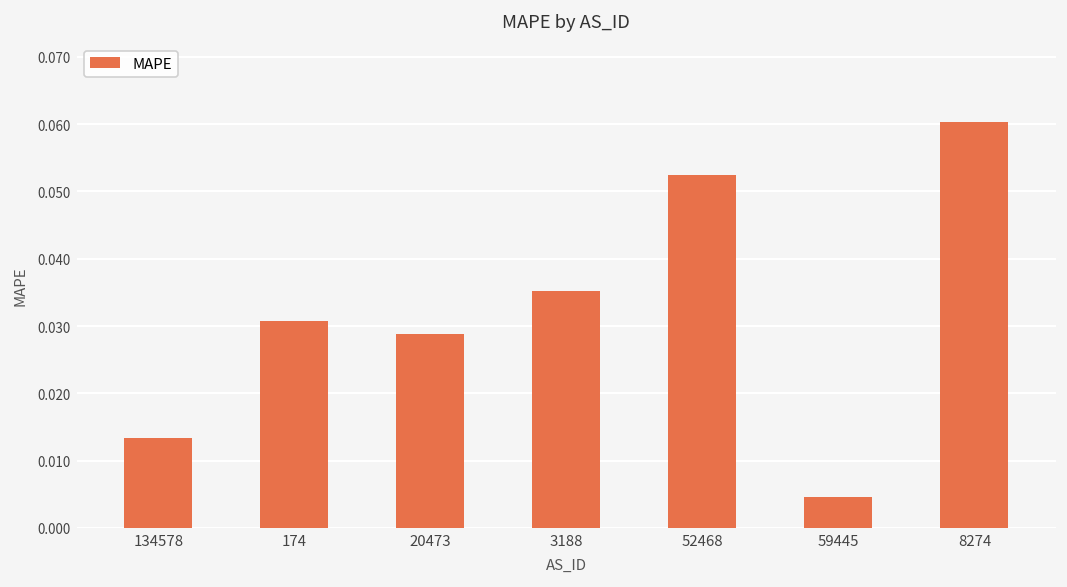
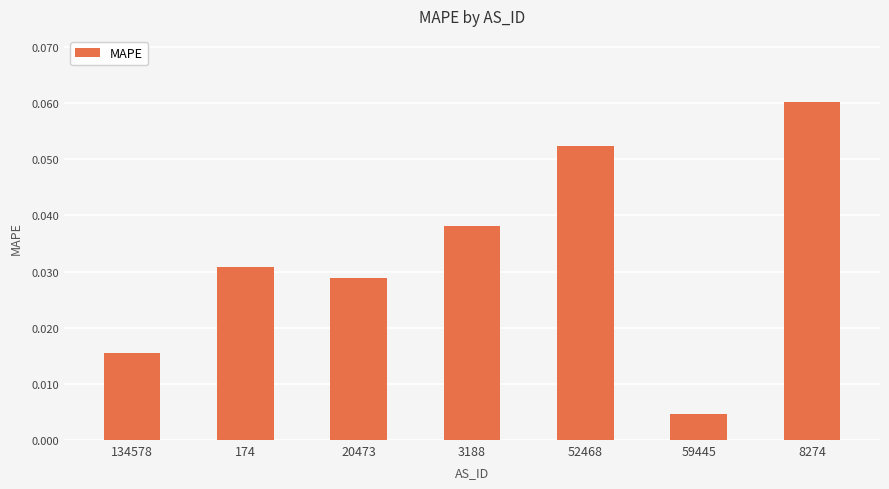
134578: 0.013 -> 0.015
3188: 0.035 -> 0.038
